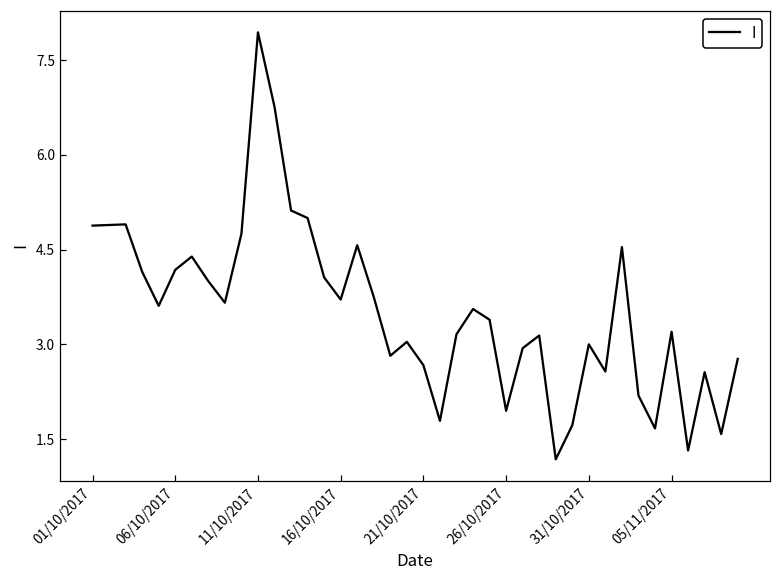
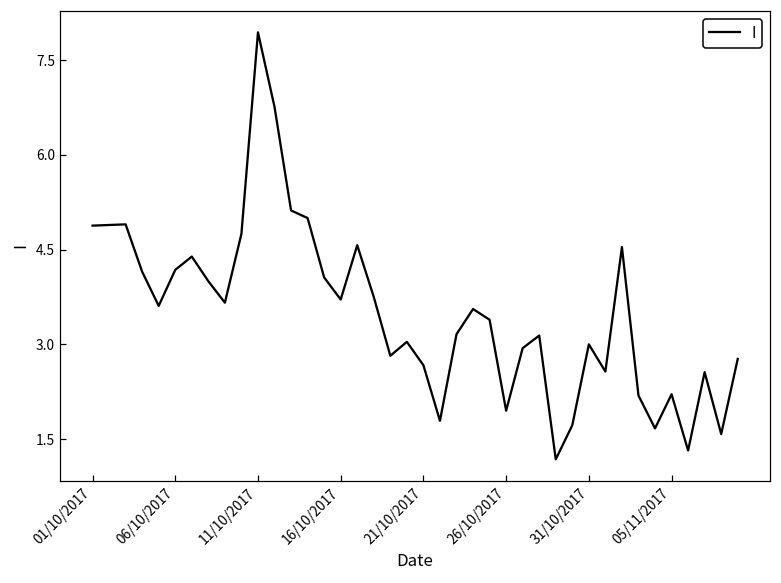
05/11/2017: 3.2 -> 2.2
